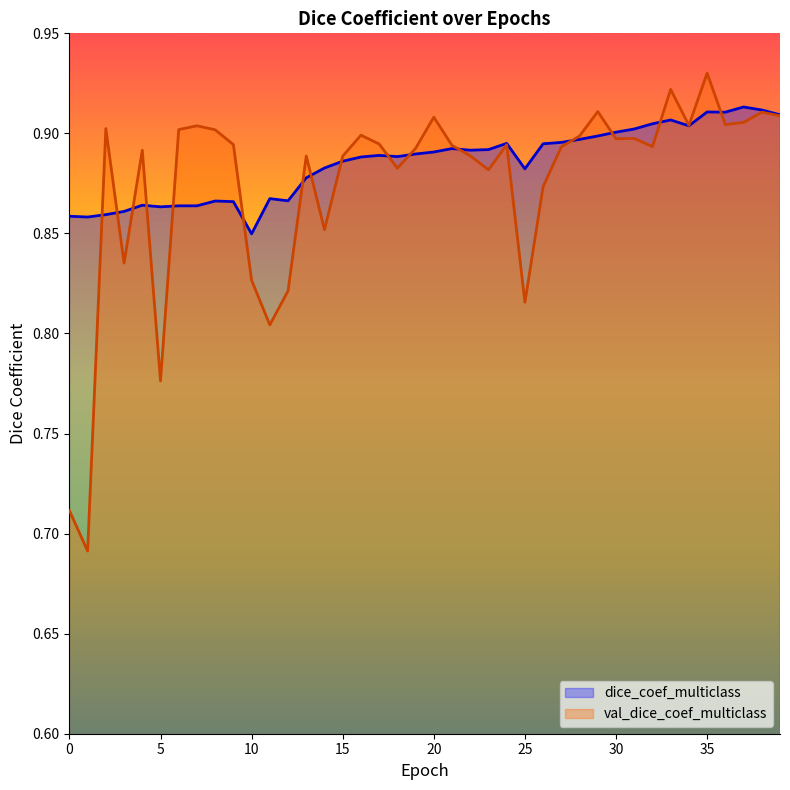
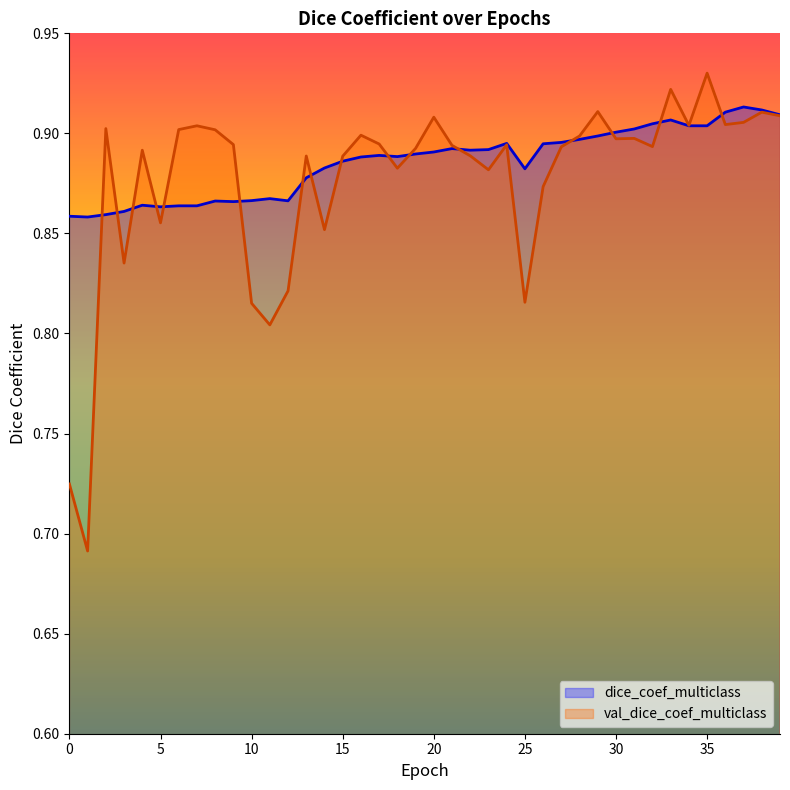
val_dice_coef_multiclass, 0: 0.712 -> 0.725
val_dice_coef_multiclass, 5: 0.776 -> 0.855
dice_coef_multiclass, 10: 0.850 -> 0.866
val_dice_coef_multiclass, 10: 0.827 -> 0.815
dice_coef_multiclass, 35: 0.911 -> 0.904
